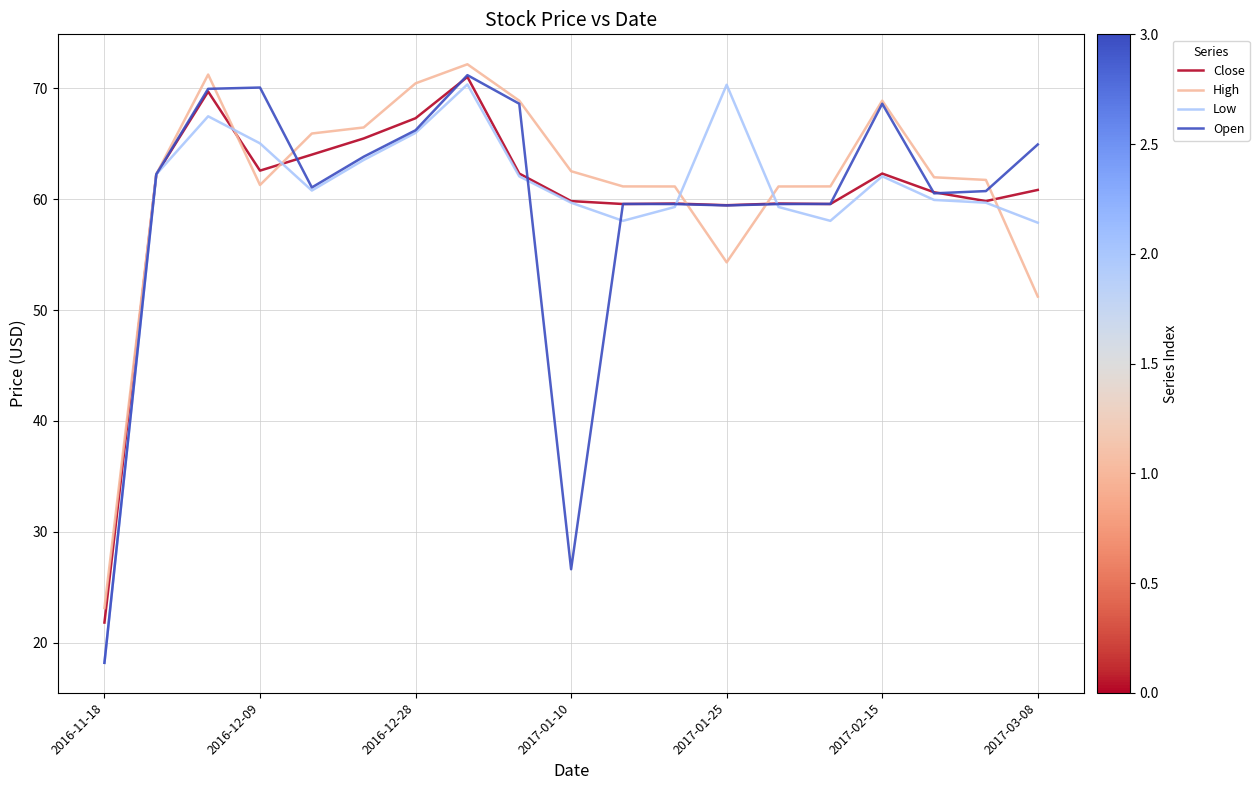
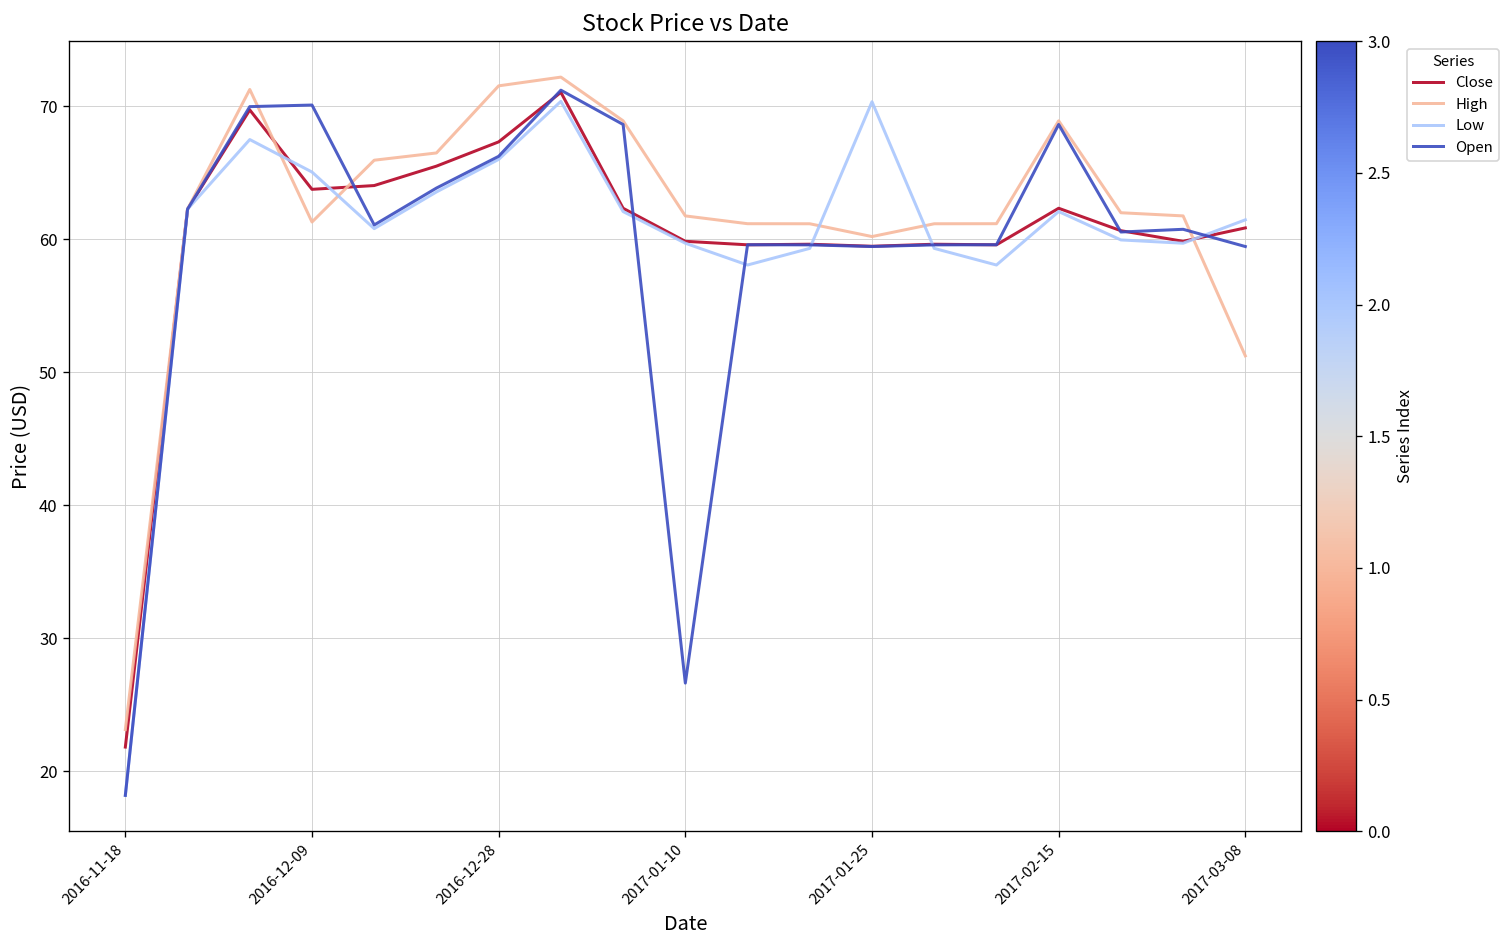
Close, 2016-12-09: 62.6 -> 63.7
High, 2016-12-28: 70.5 -> 71.5
High, 2017-01-10: 62.5 -> 61.7
High, 2017-01-25: 54.3 -> 60.2
Low, 2017-03-08: 57.9 -> 61.4
Open, 2017-03-08: 64.9 -> 59.4
